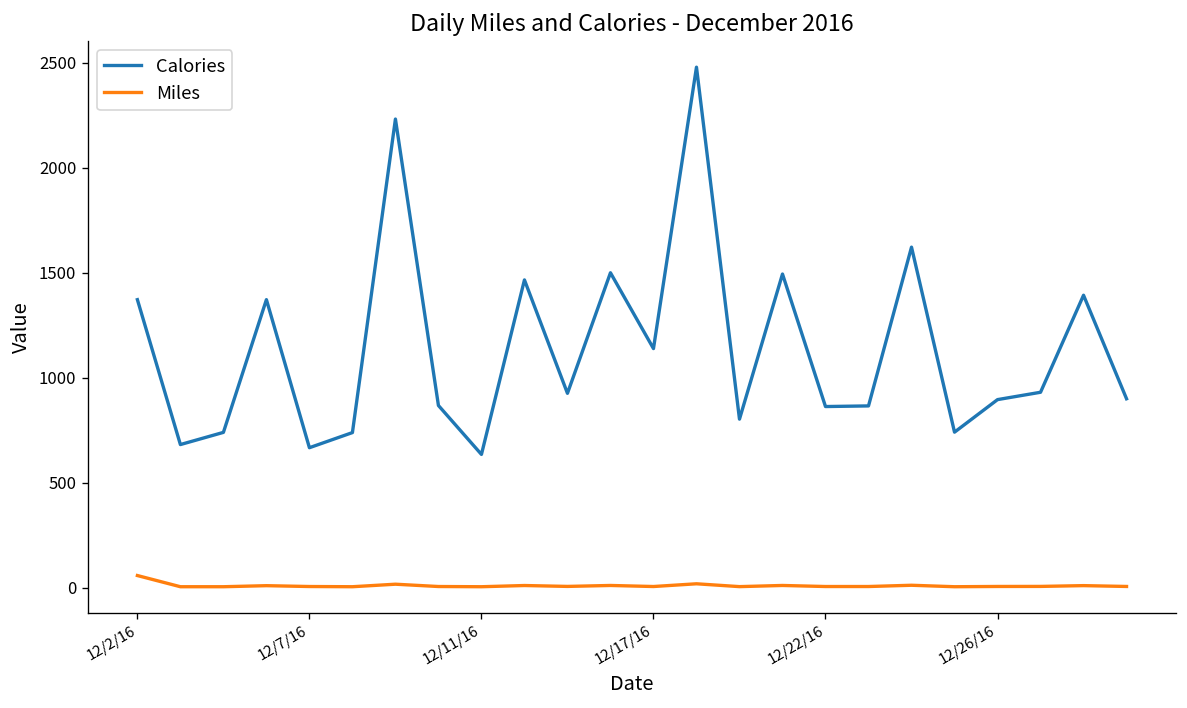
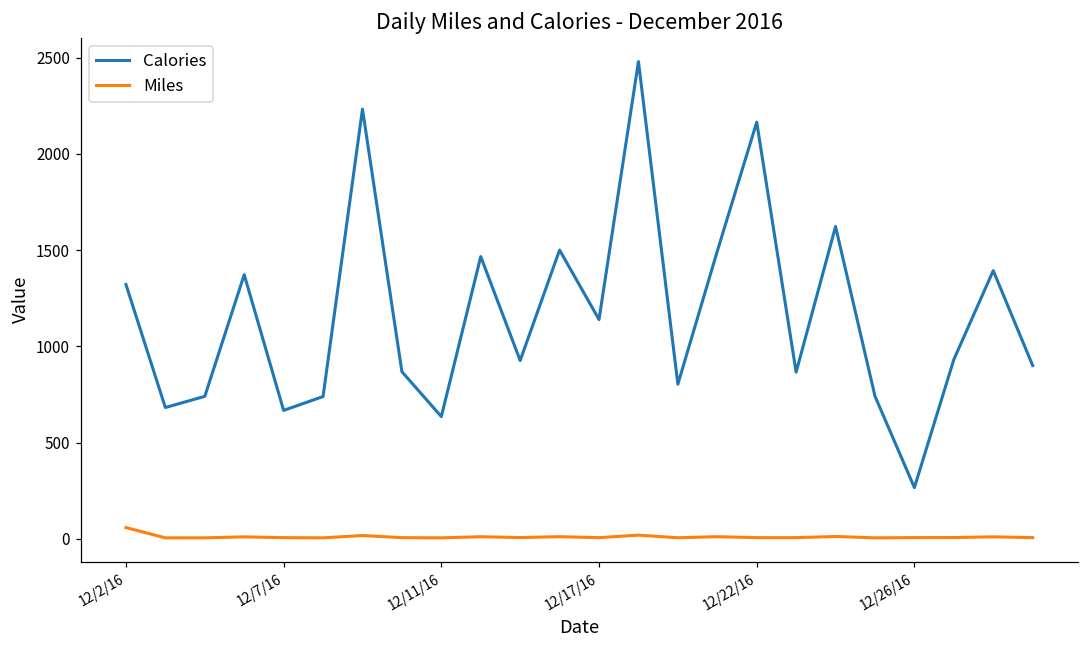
Calories, 12/2/16: 1370 -> 1320
Calories, 12/22/16: 860 -> 2170
Calories, 12/26/16: 900 -> 270
